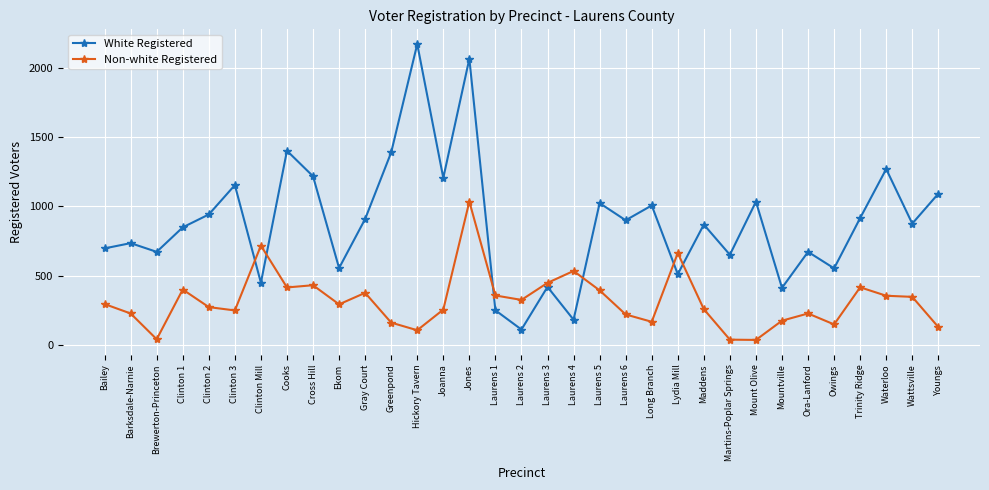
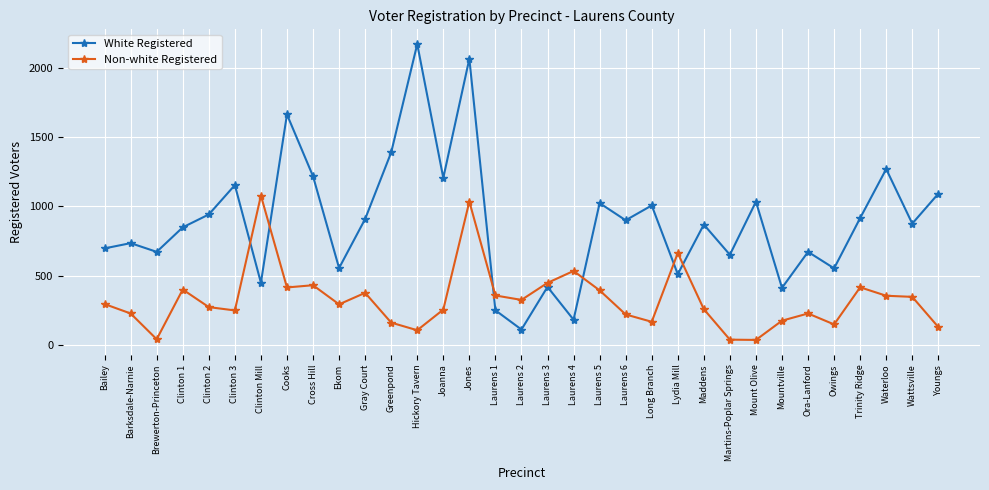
Non-white Registered, Clinton Mill: 720 -> 1080
White Registered, Cooks: 1400 -> 1660
